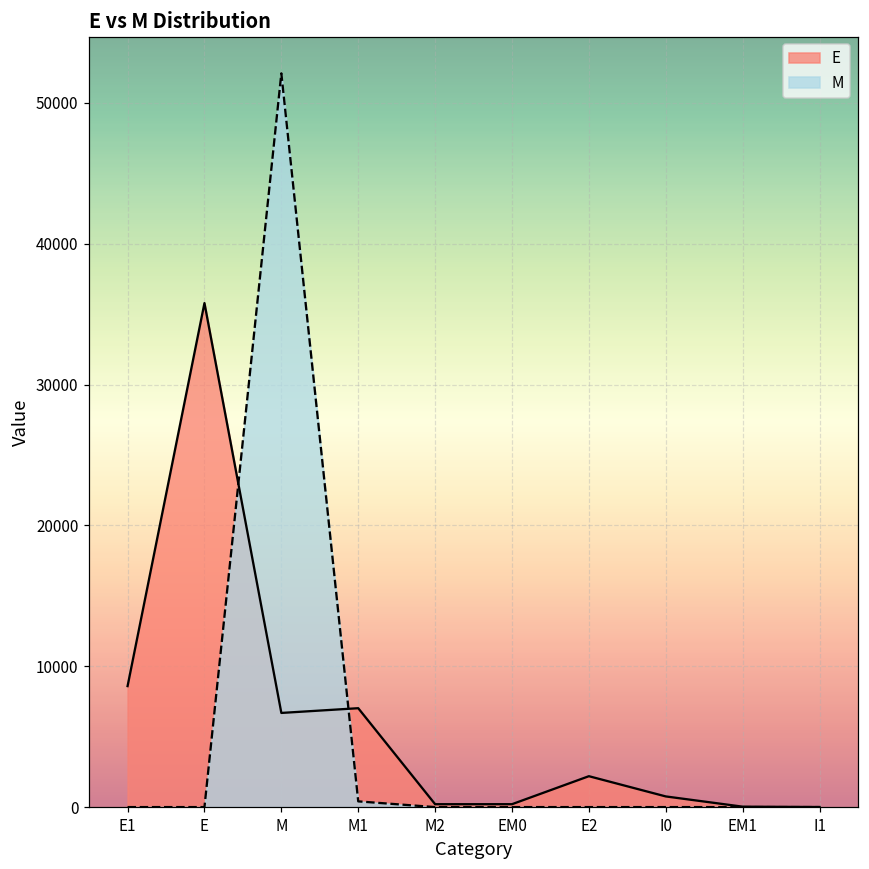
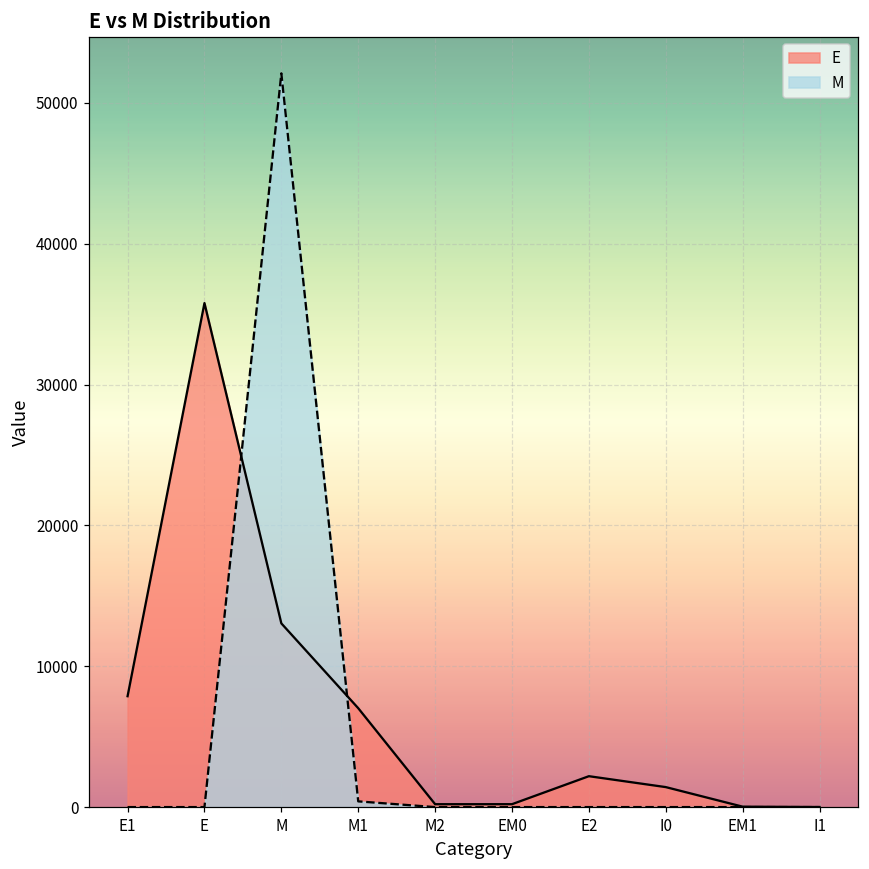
E, E1: 8600 -> 7900
E, M: 6700 -> 13000
E, I0: 800 -> 1400
